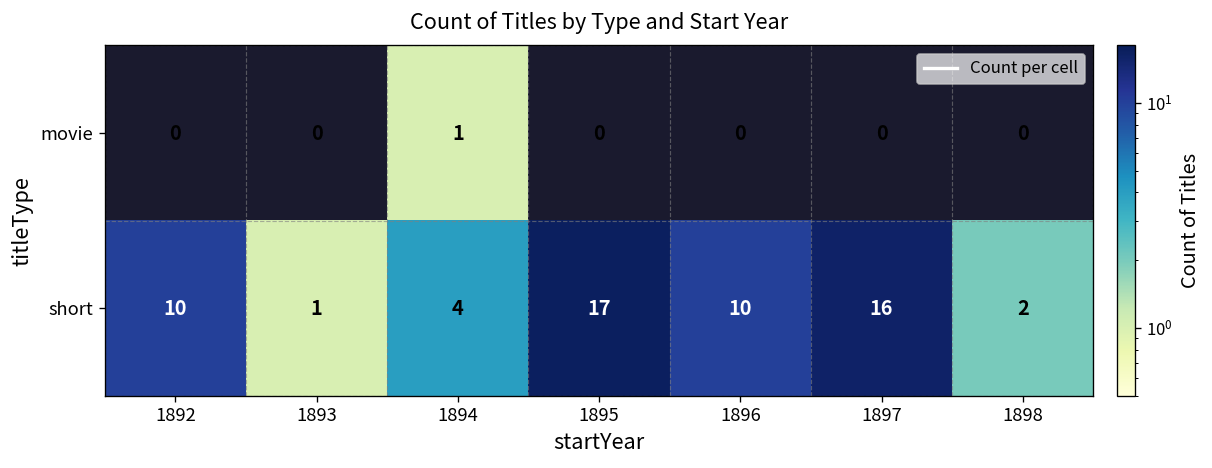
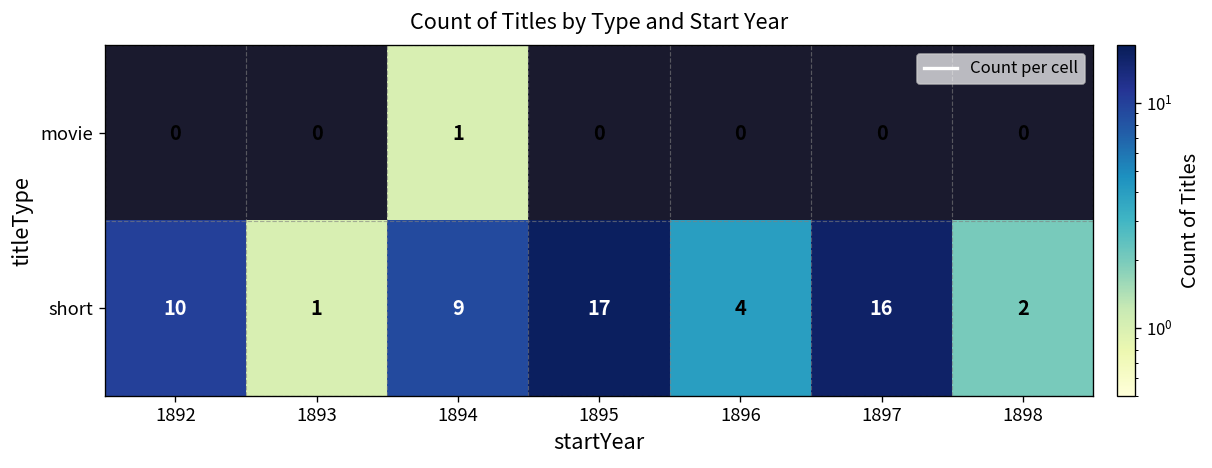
short, 1894: 4 -> 9
short, 1896: 10 -> 4
